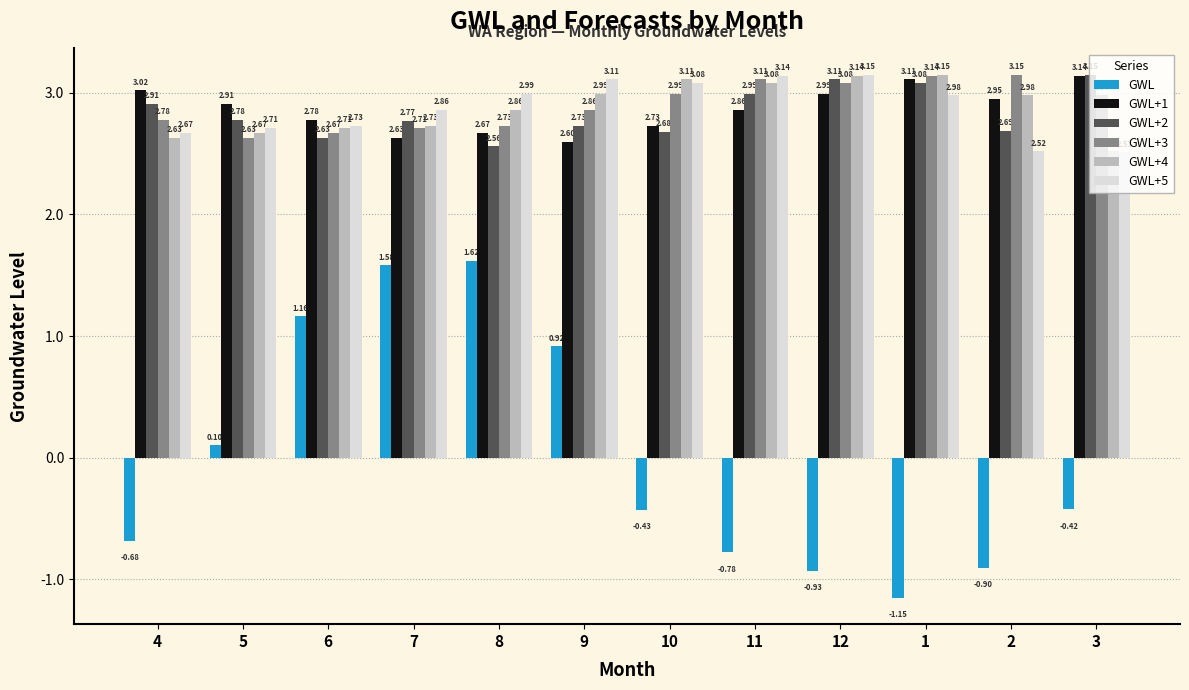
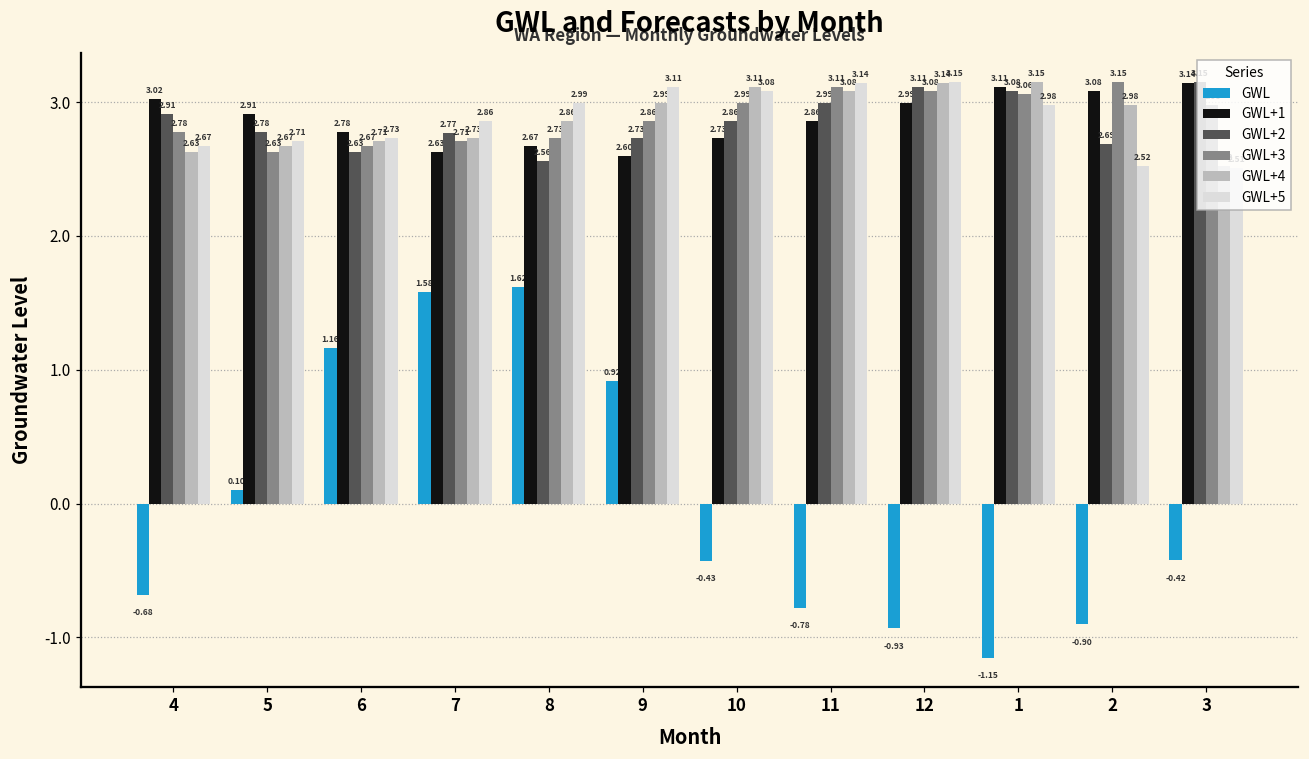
GWL+2, 10: 2.68 -> 2.86
GWL+3, 1: 3.14 -> 3.06
GWL+1, 2: 2.95 -> 3.08
